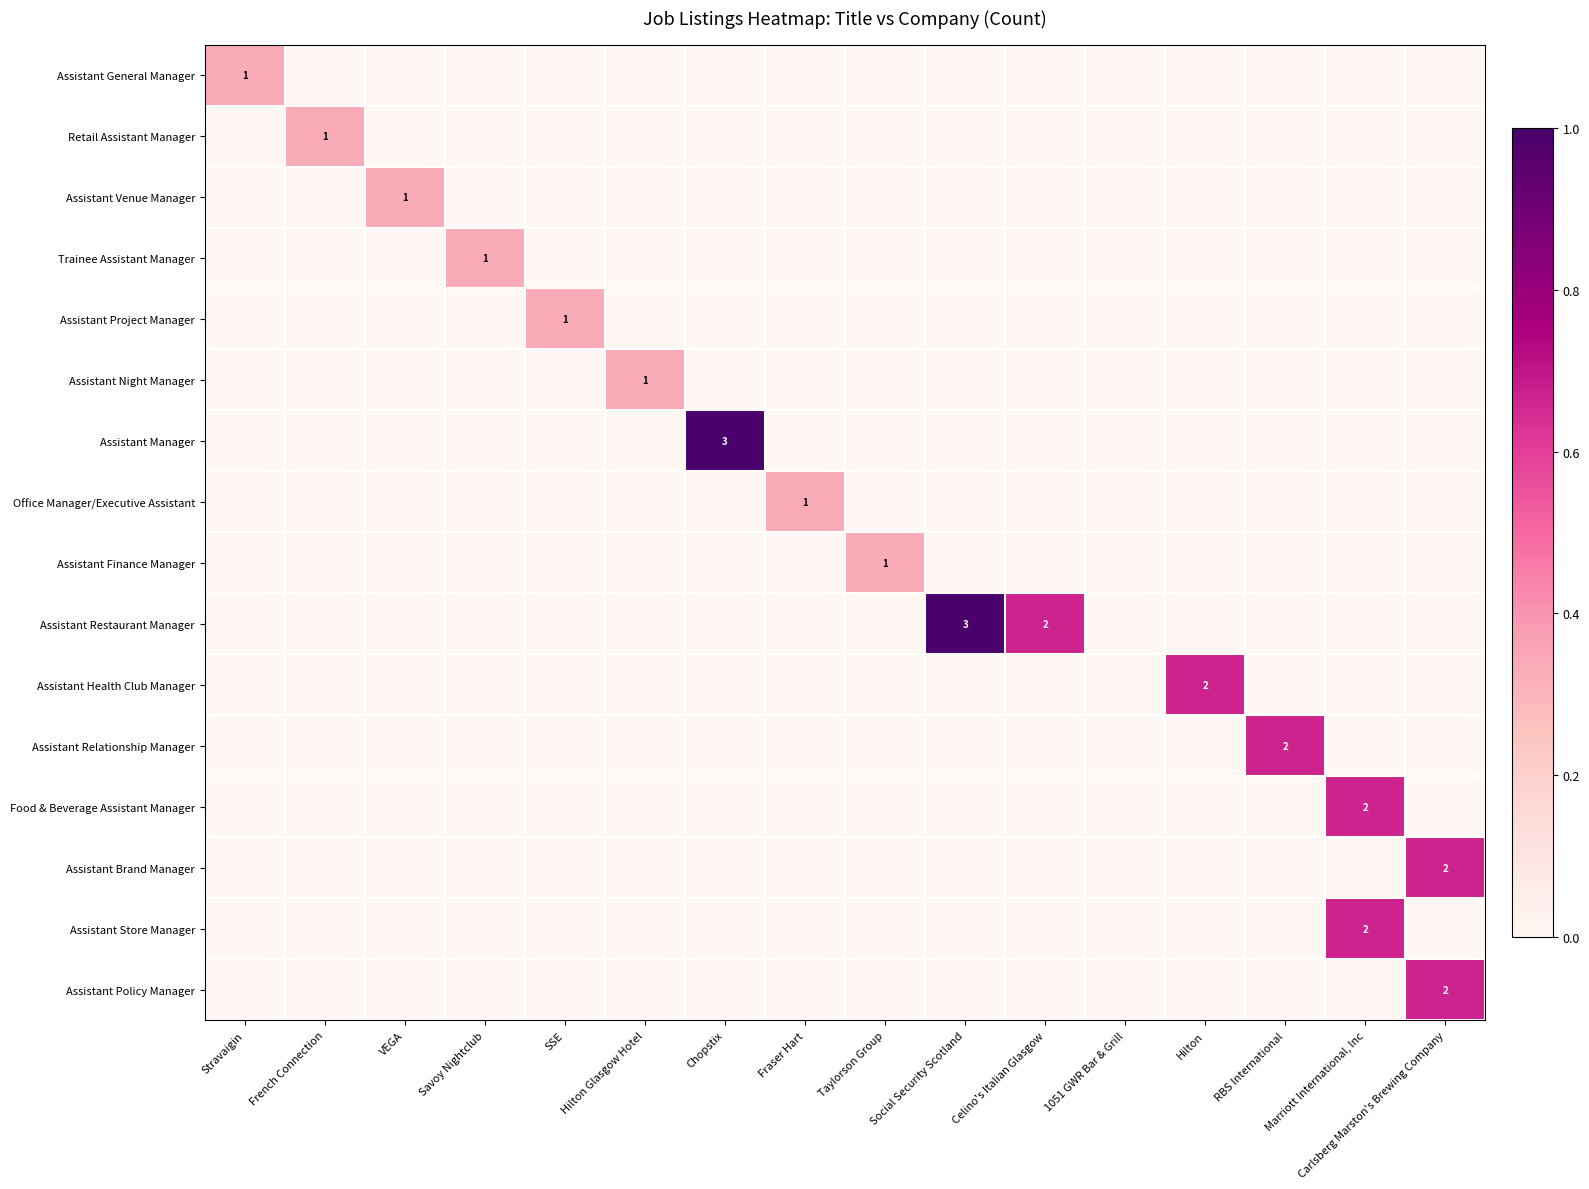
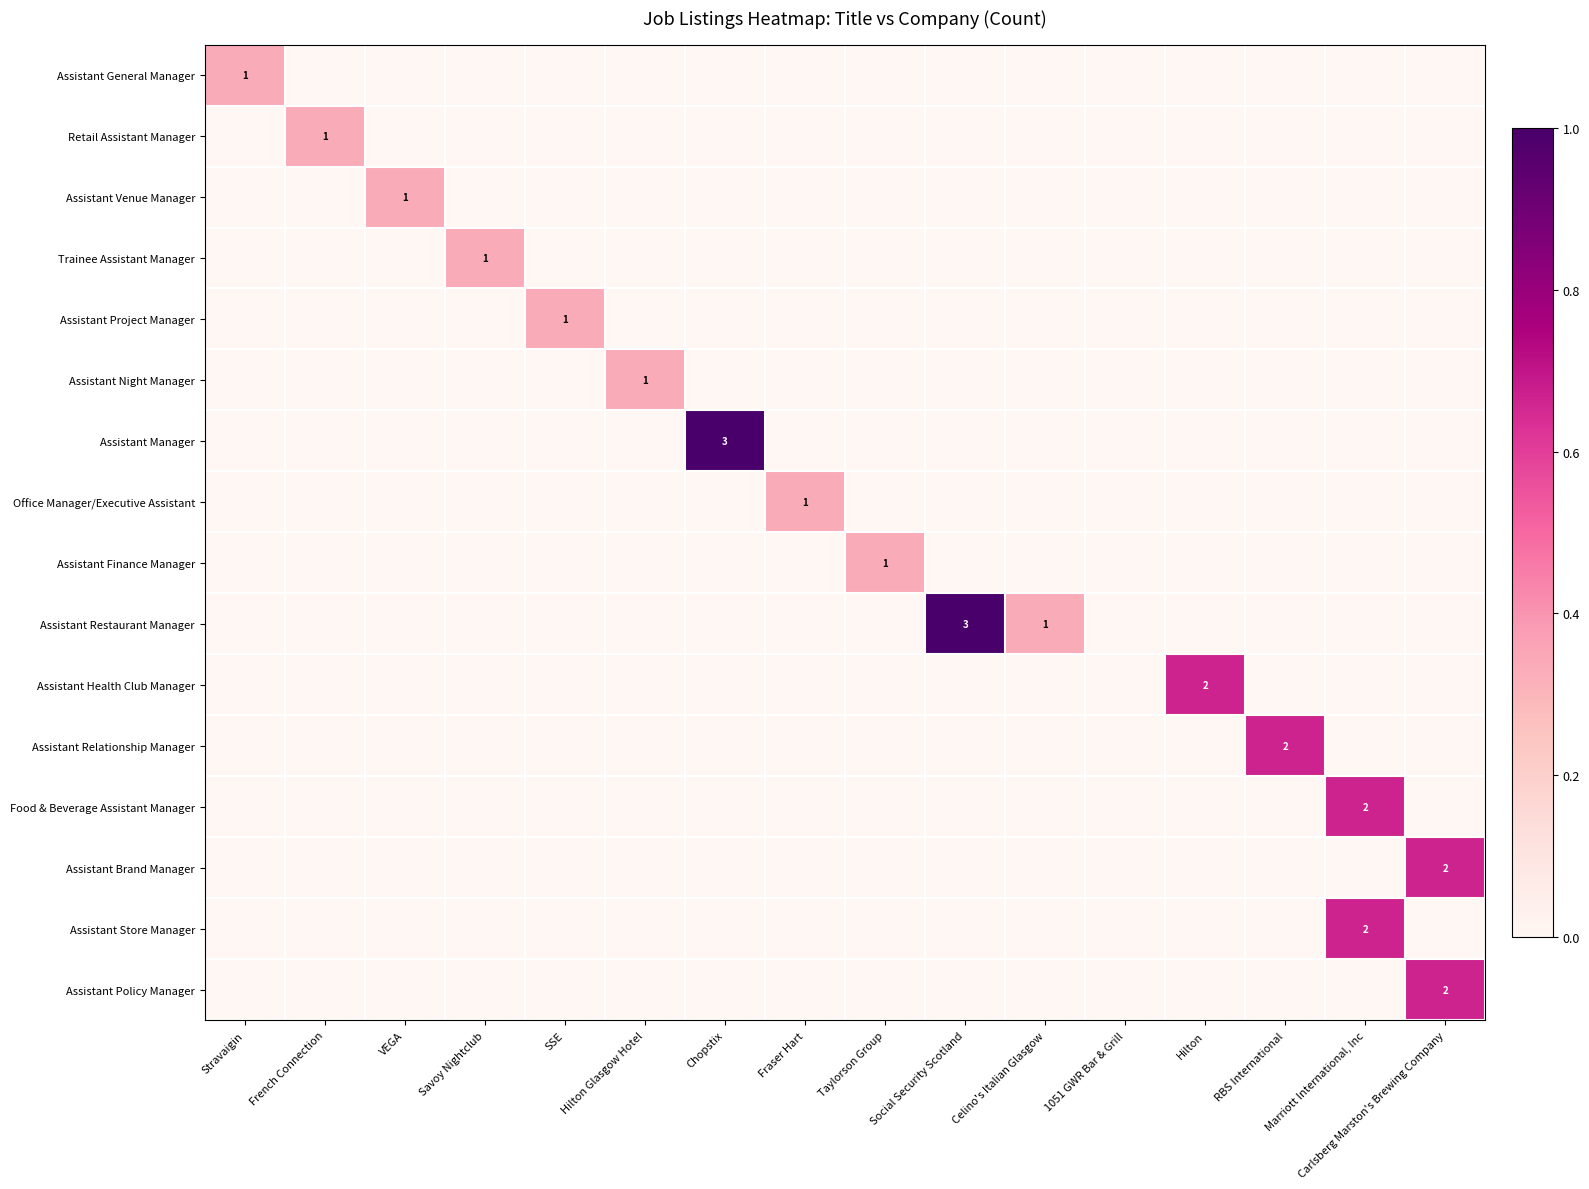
Assistant Restaurant Manager, Celino's Italian Glasgow: 2 -> 1
